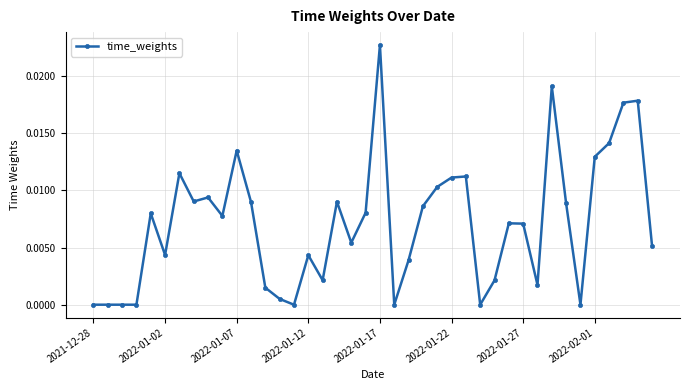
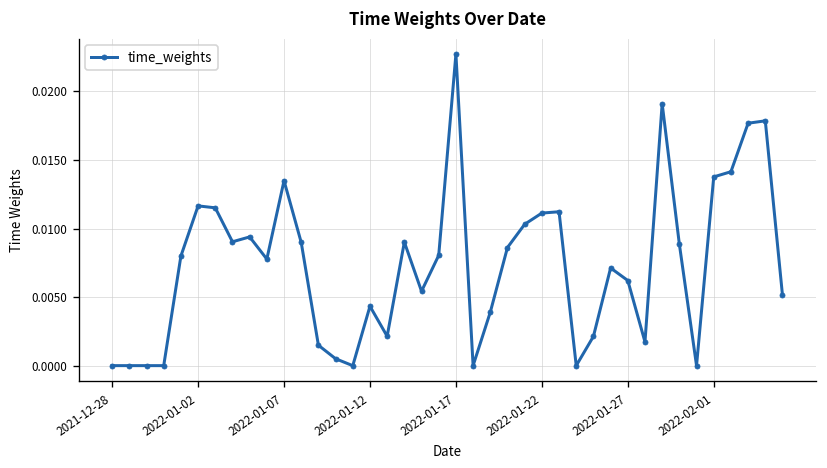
2022-01-02: 0.0043 -> 0.0116
2022-01-27: 0.0071 -> 0.0062
2022-02-01: 0.0129 -> 0.0138
